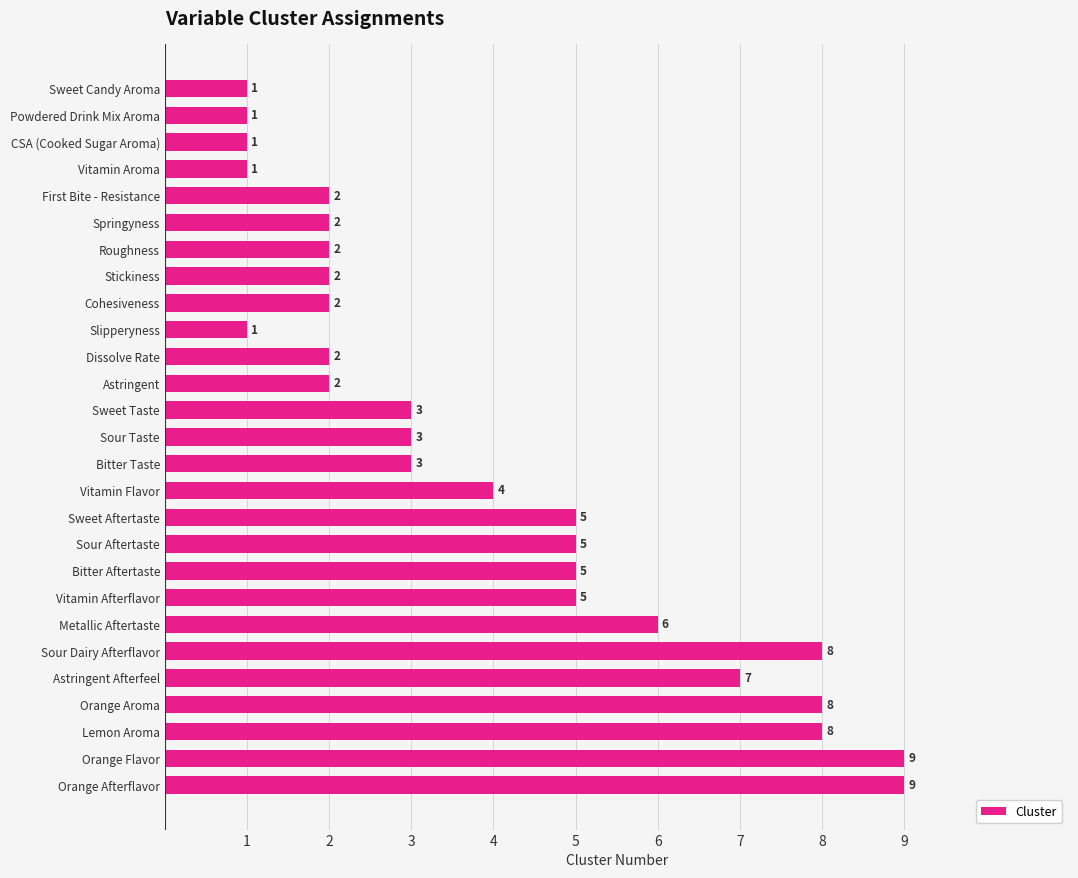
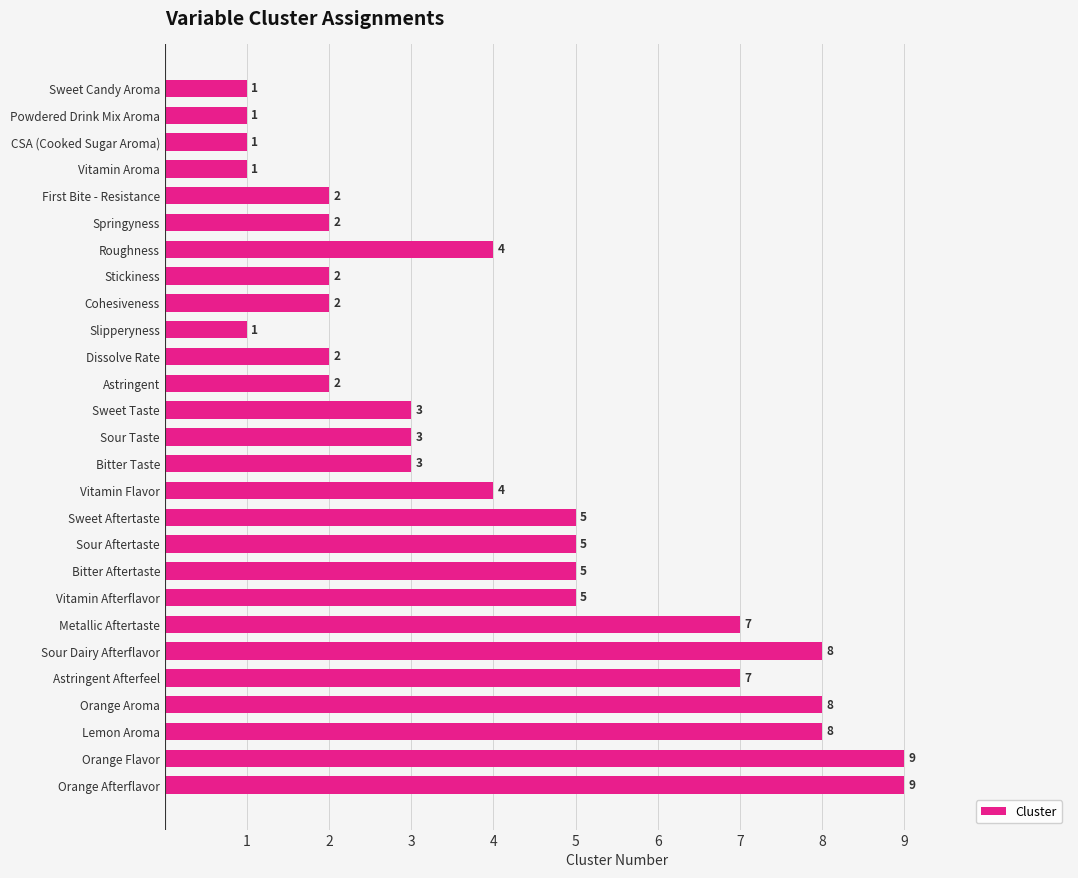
Roughness: 2 -> 4
Metallic Aftertaste: 6 -> 7
